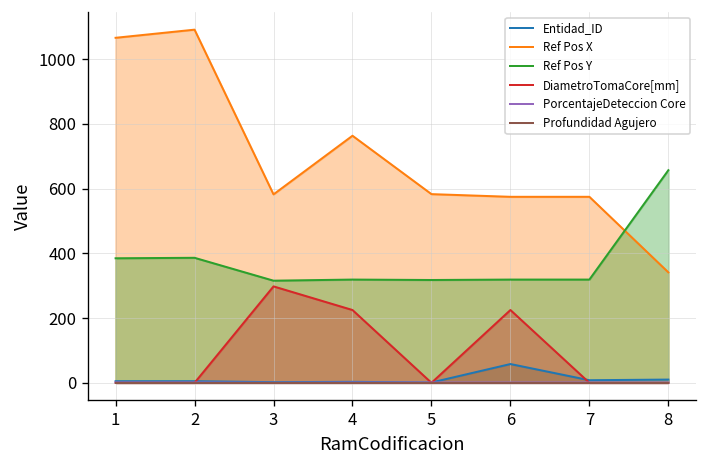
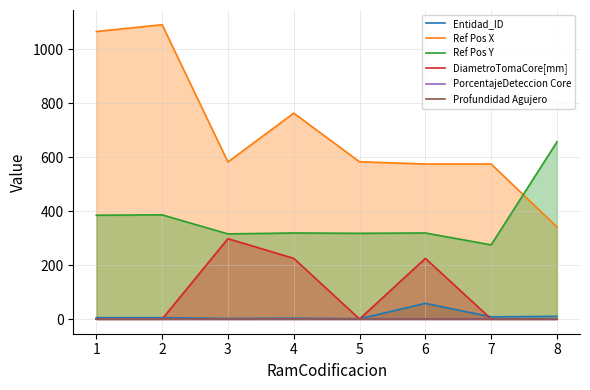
Ref Pos Y, 7: 320 -> 280
